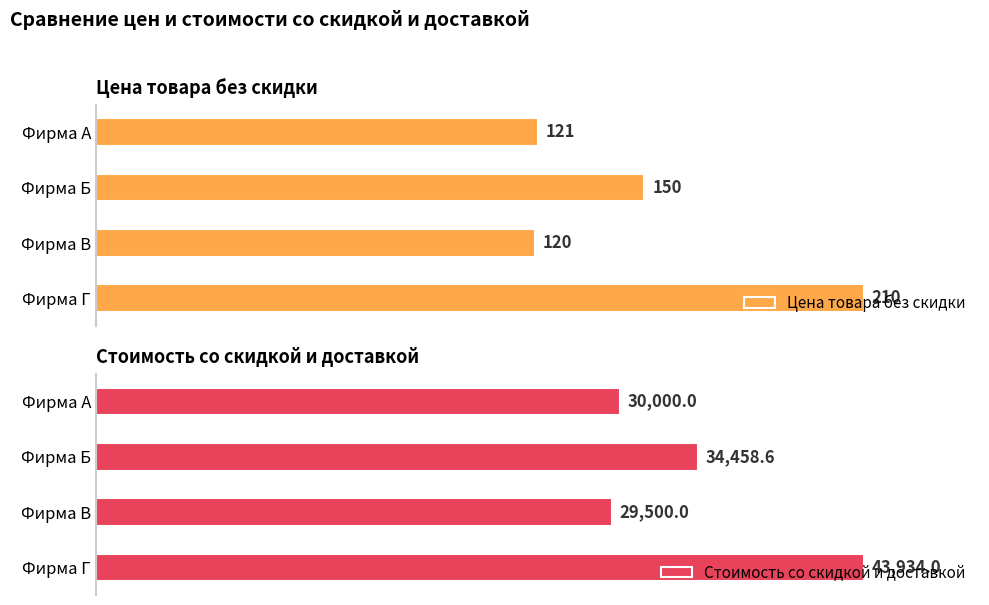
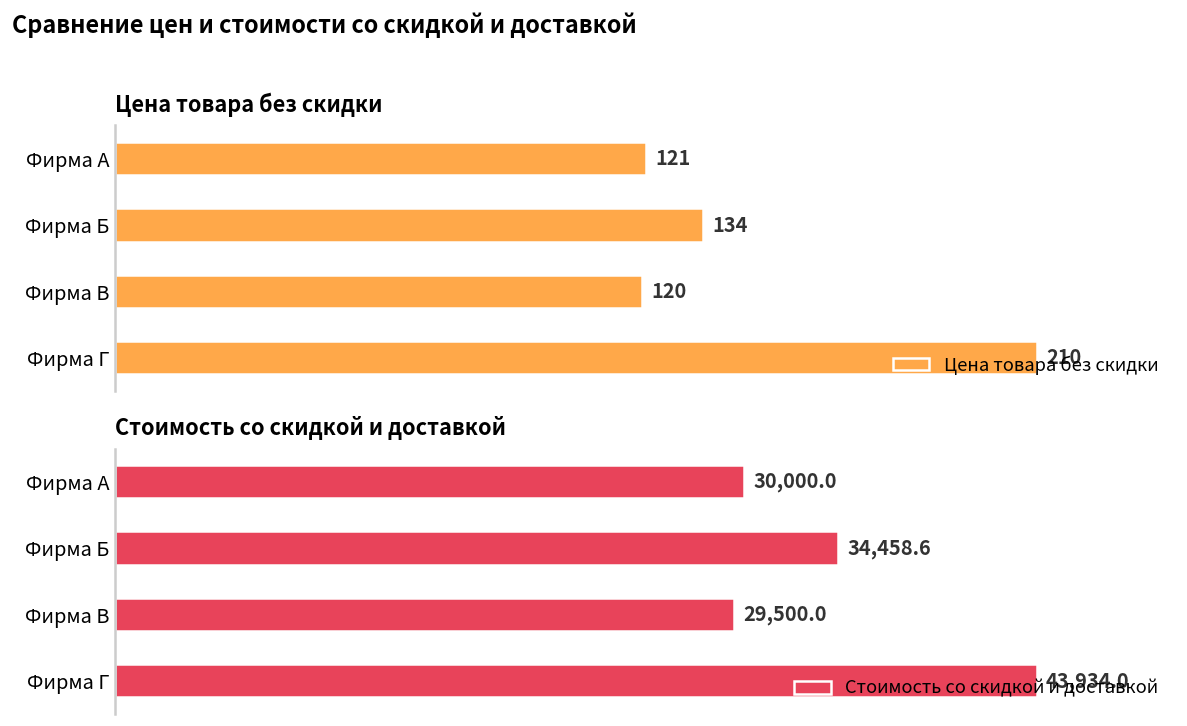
Цена товара без скидки, Фирма Б: 150 -> 134
